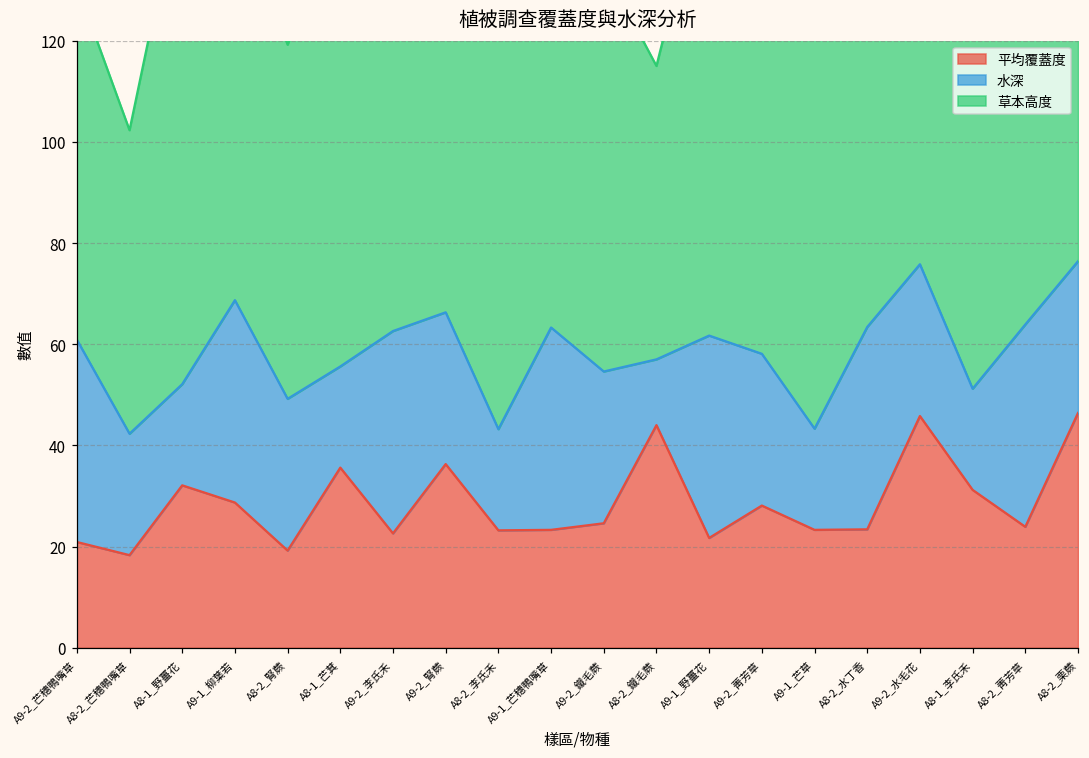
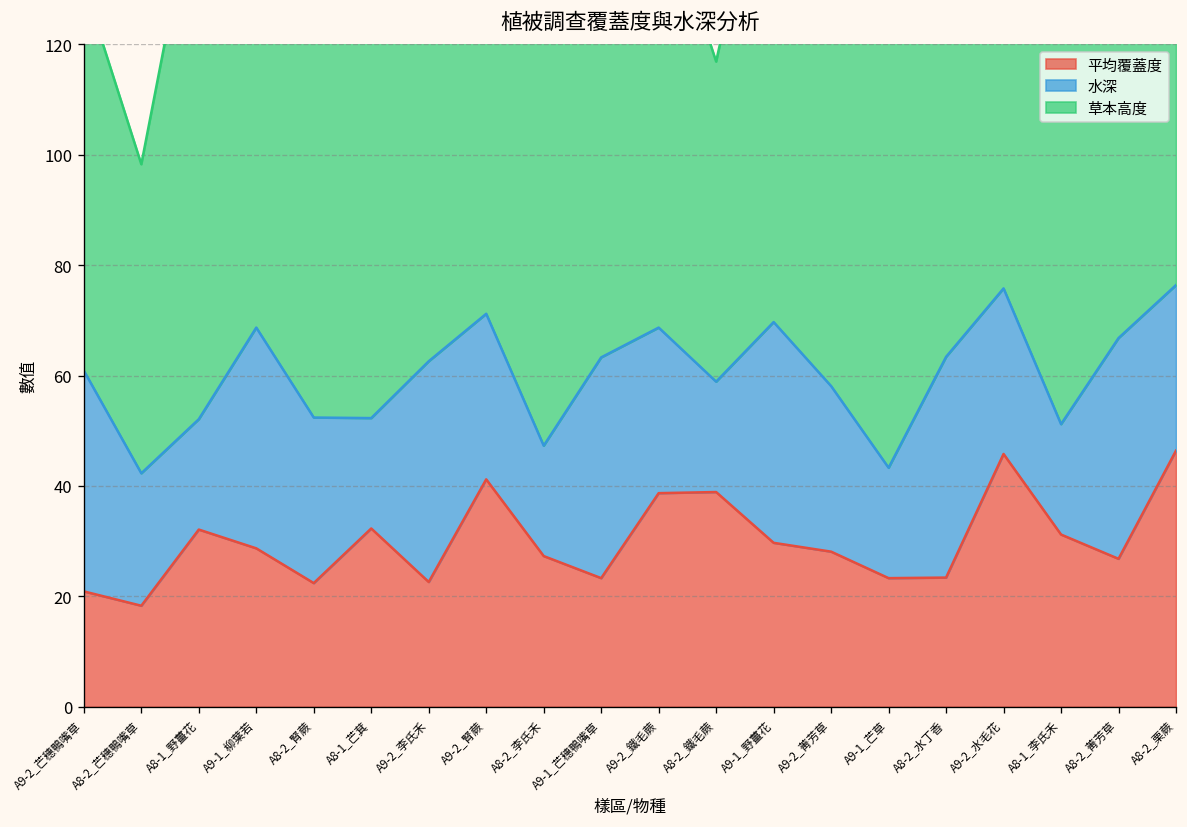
草本高度, A8-2_芒穗鴨嘴草: 60 -> 56
平均覆蓋度, A8-2_腎蕨: 19 -> 22
平均覆蓋度, A8-1_芒萁: 36 -> 32
平均覆蓋度, A9-2_腎蕨: 36 -> 41
平均覆蓋度, A8-2_李氏禾: 23 -> 27
平均覆蓋度, A9-2_鐵毛蕨: 25 -> 39
平均覆蓋度, A8-2_鐵毛蕨: 44 -> 39
水深, A8-2_鐵毛蕨: 13 -> 20
平均覆蓋度, A9-1_野薑花: 22 -> 30
平均覆蓋度, A8-2_菁芳草: 24 -> 27
